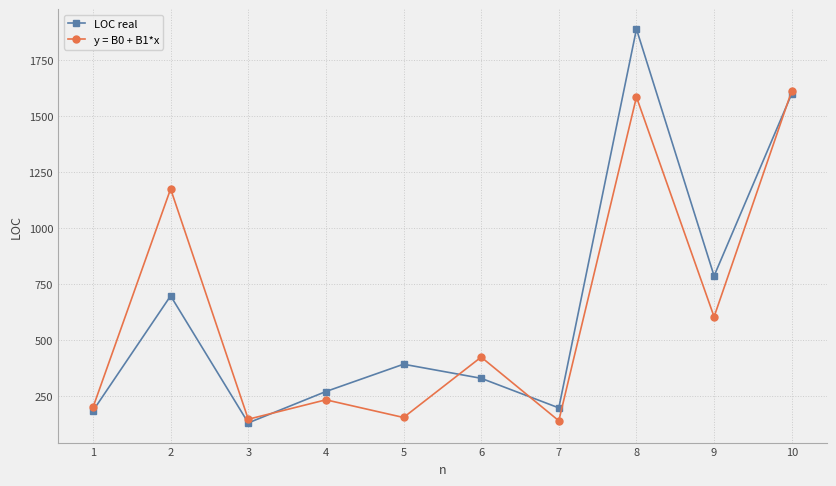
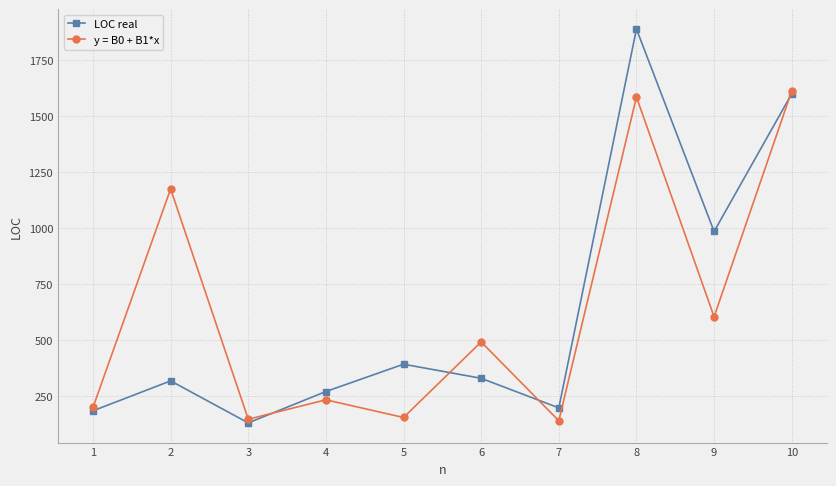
LOC real, 2: 700 -> 320
y = B0 + B1*x, 6: 430 -> 490
LOC real, 9: 790 -> 990
